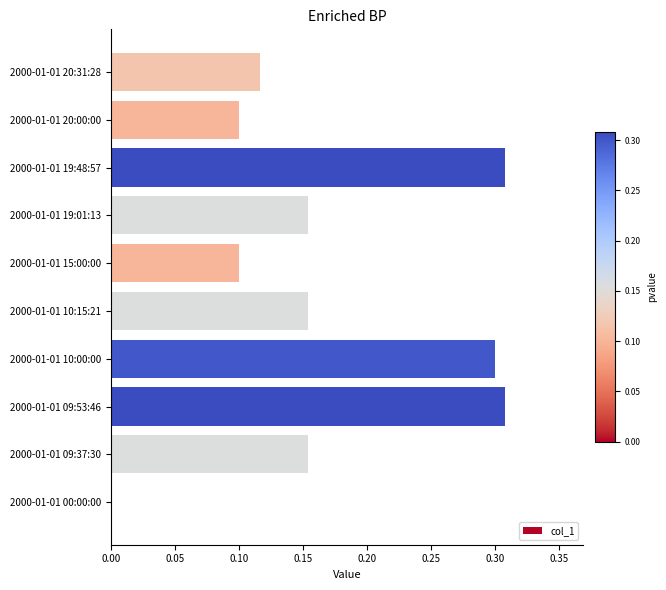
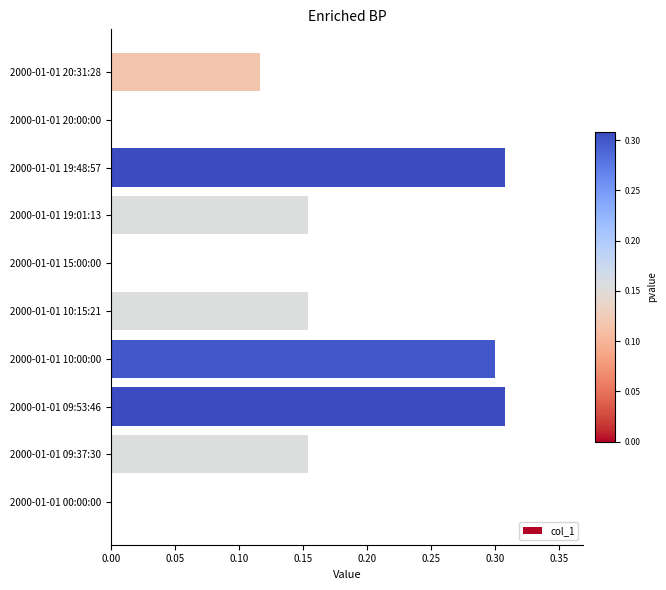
2000-01-01 20:00:00: 0.1 -> 0.0
2000-01-01 15:00:00: 0.1 -> 0.0
